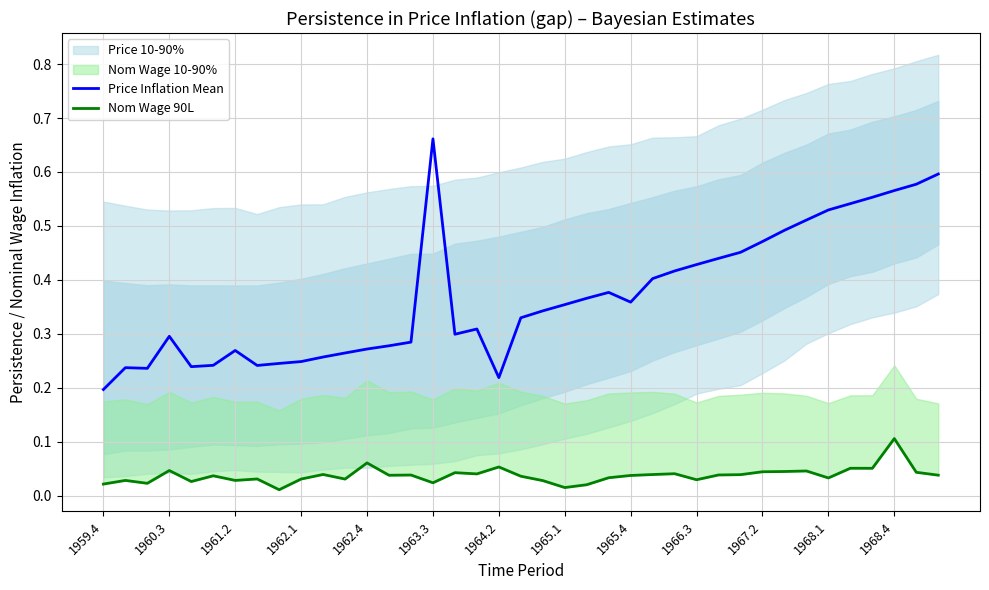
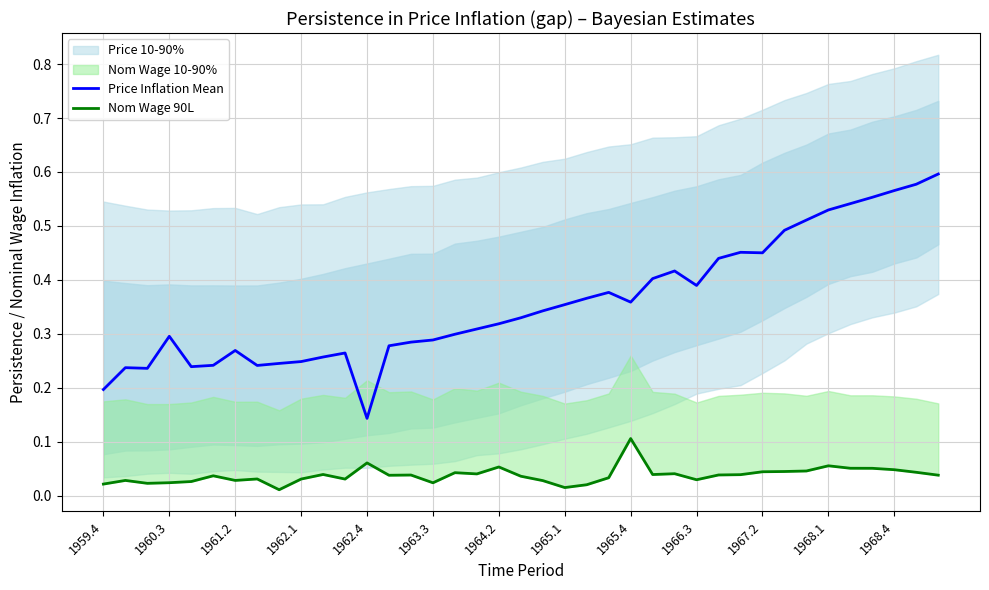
Nom Wage 90L, 1960.3: 0.05 -> 0.02
Price Inflation Mean, 1962.4: 0.27 -> 0.14
Price Inflation Mean, 1963.3: 0.66 -> 0.29
Price Inflation Mean, 1964.2: 0.22 -> 0.32
Nom Wage 90L, 1965.4: 0.04 -> 0.11
Price Inflation Mean, 1966.3: 0.43 -> 0.39
Price Inflation Mean, 1967.2: 0.47 -> 0.45
Nom Wage 90L, 1968.1: 0.03 -> 0.06
Nom Wage 90L, 1968.4: 0.11 -> 0.05
